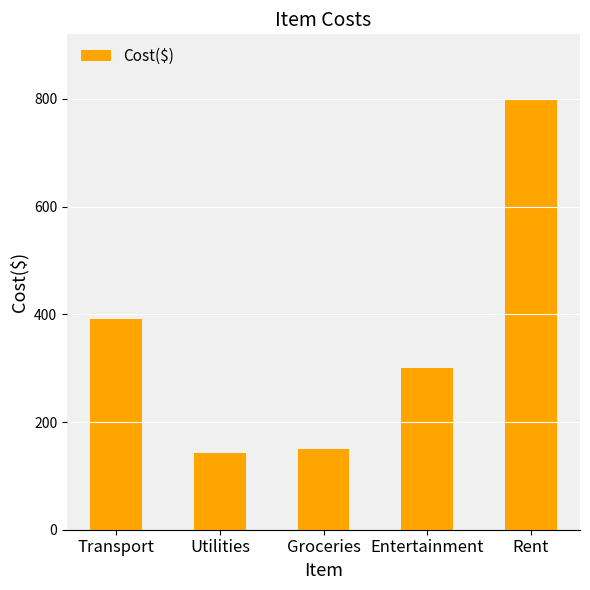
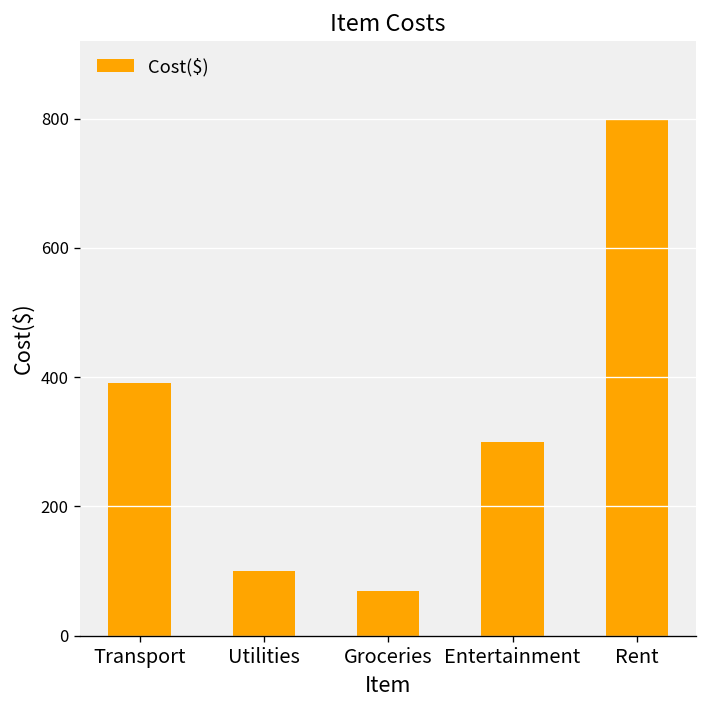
Utilities: 140 -> 100
Groceries: 150 -> 70
